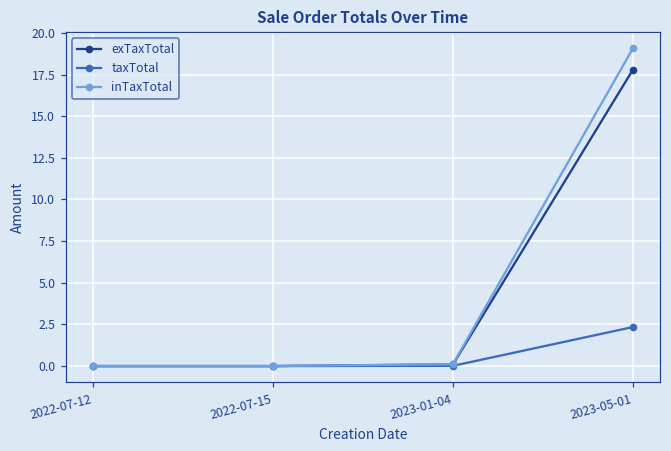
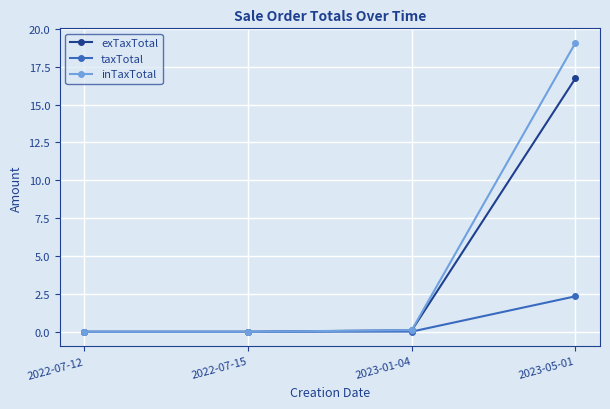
exTaxTotal, 2023-05-01: 17.8 -> 16.7
